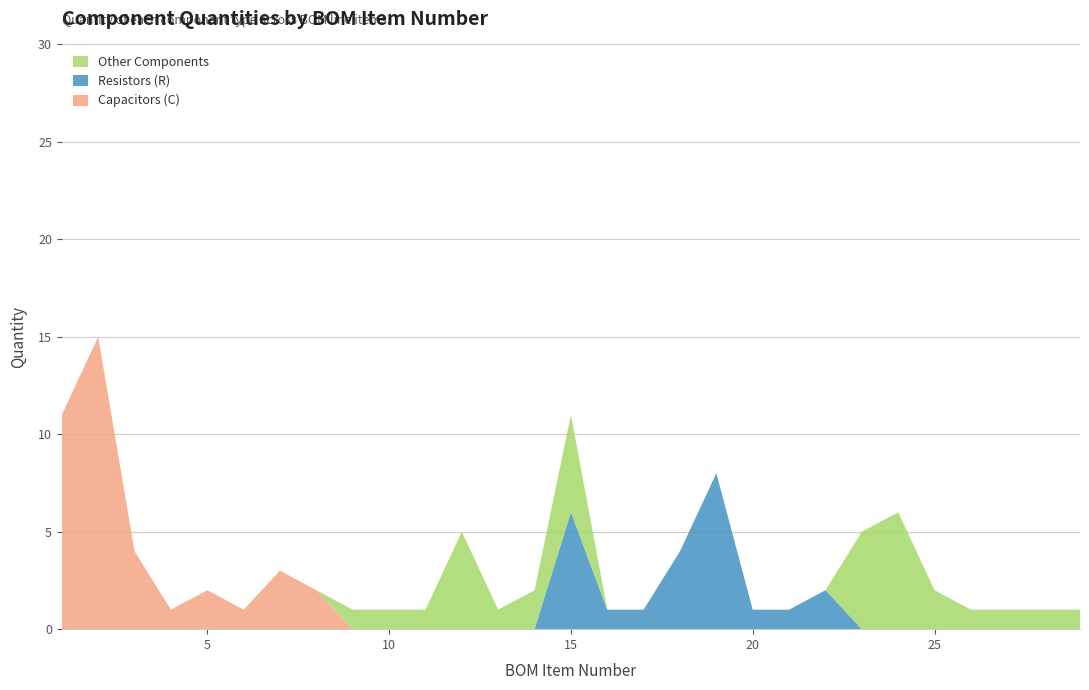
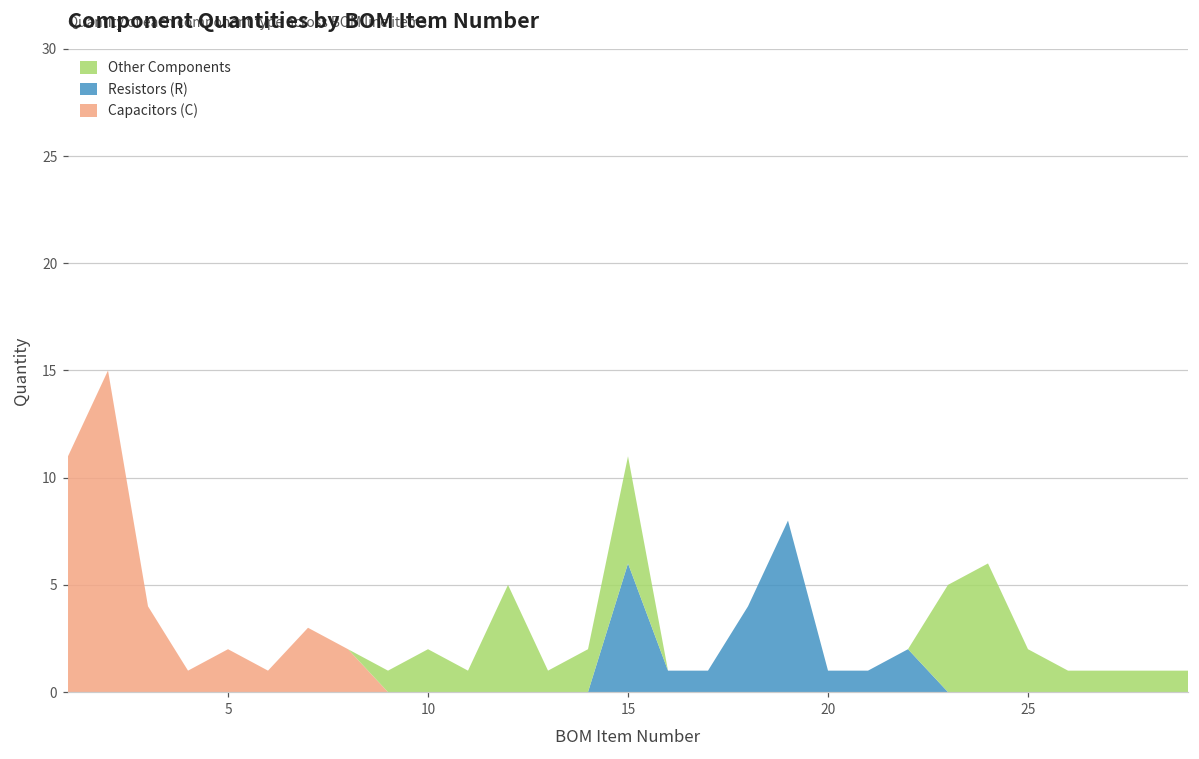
Other Components, 10: 1 -> 2
